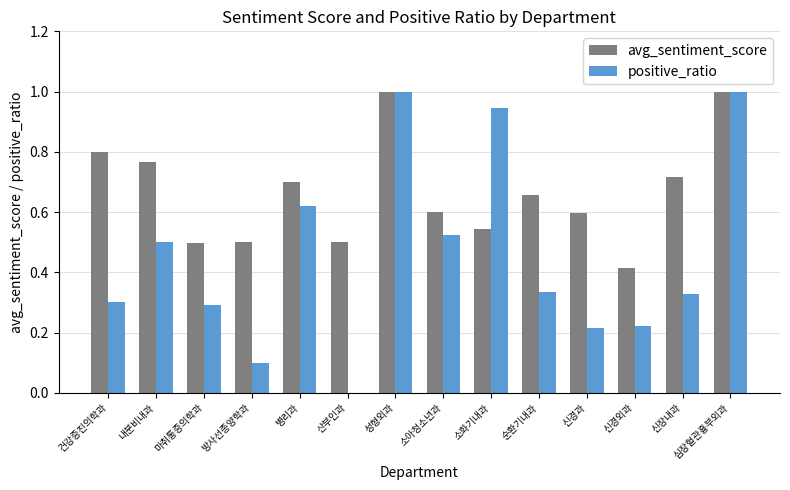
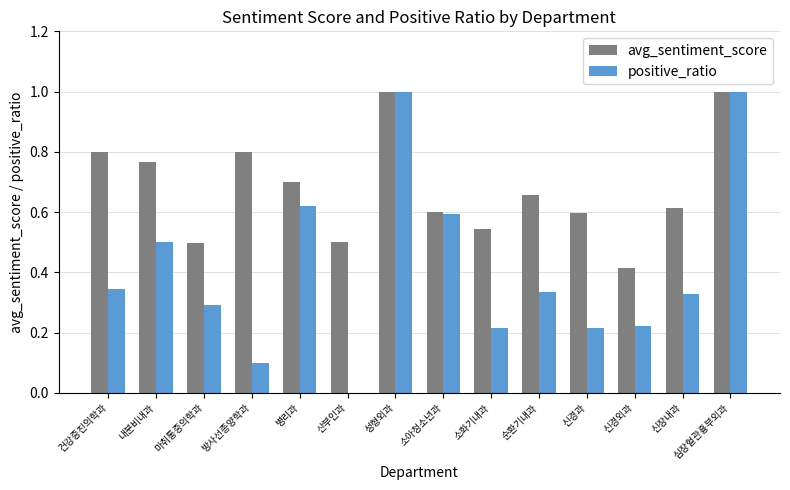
positive_ratio, 건강증진의학과: 0.30 -> 0.34
avg_sentiment_score, 방사선종양학과: 0.5 -> 0.8
positive_ratio, 소아청소년과: 0.52 -> 0.59
positive_ratio, 소화기내과: 0.95 -> 0.21
avg_sentiment_score, 신장내과: 0.72 -> 0.61
